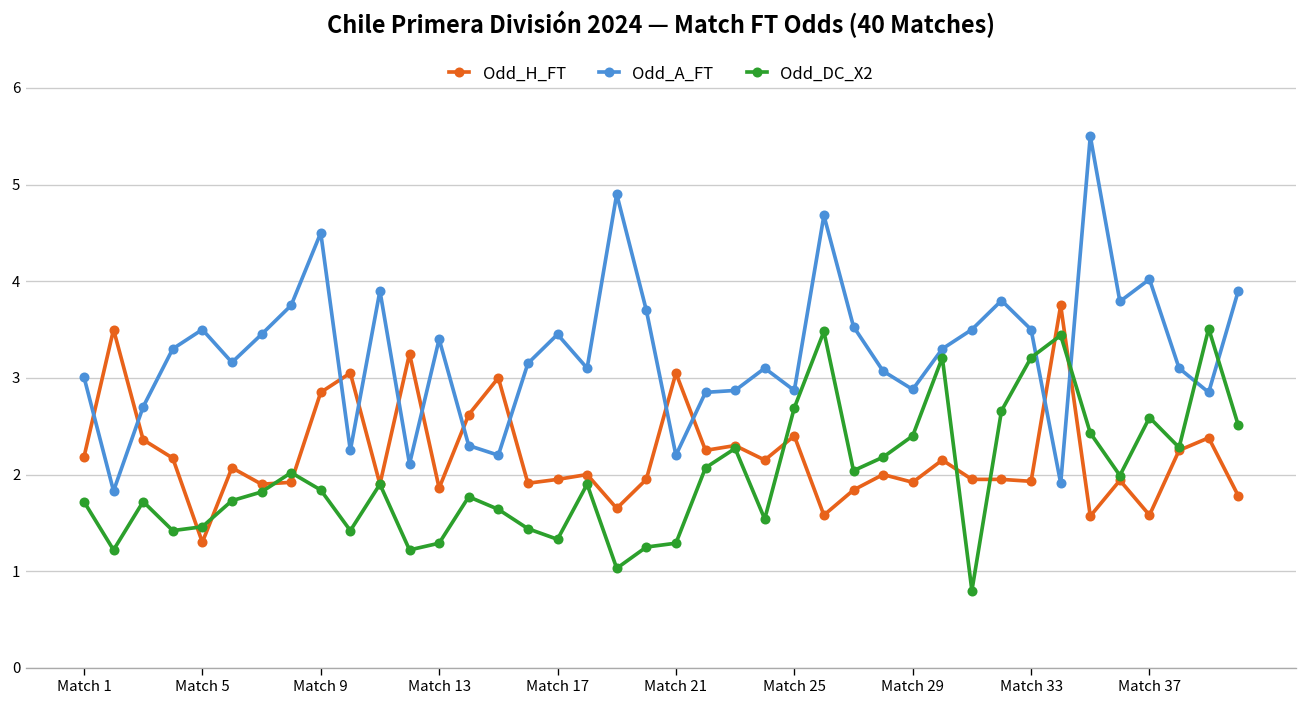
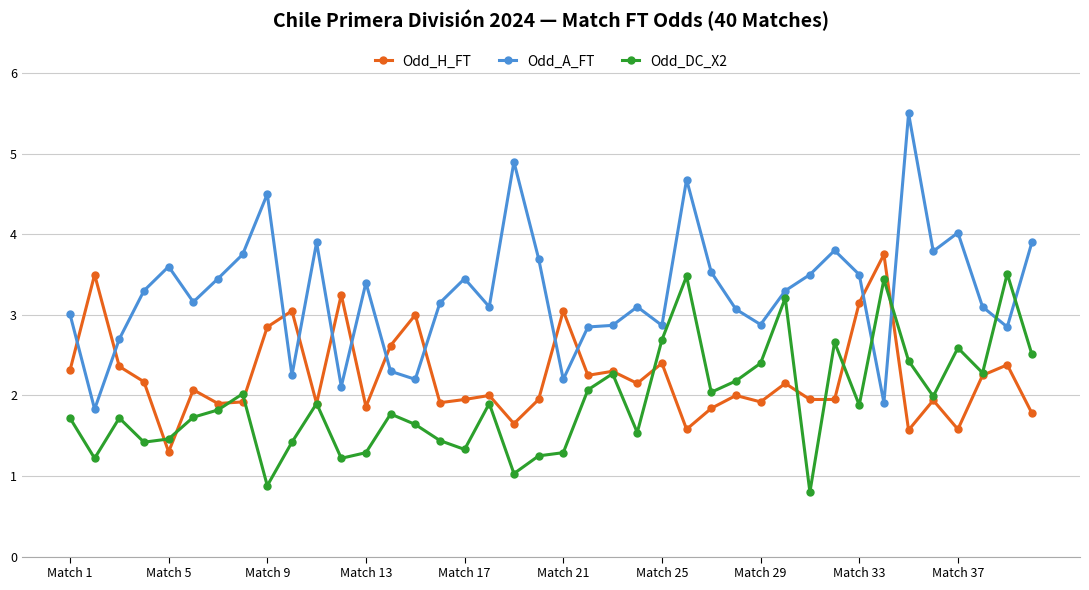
Odd_H_FT, Match 1: 2.2 -> 2.3
Odd_A_FT, Match 5: 3.5 -> 3.6
Odd_DC_X2, Match 9: 1.8 -> 0.9
Odd_H_FT, Match 33: 1.9 -> 3.2
Odd_DC_X2, Match 33: 3.2 -> 1.9
